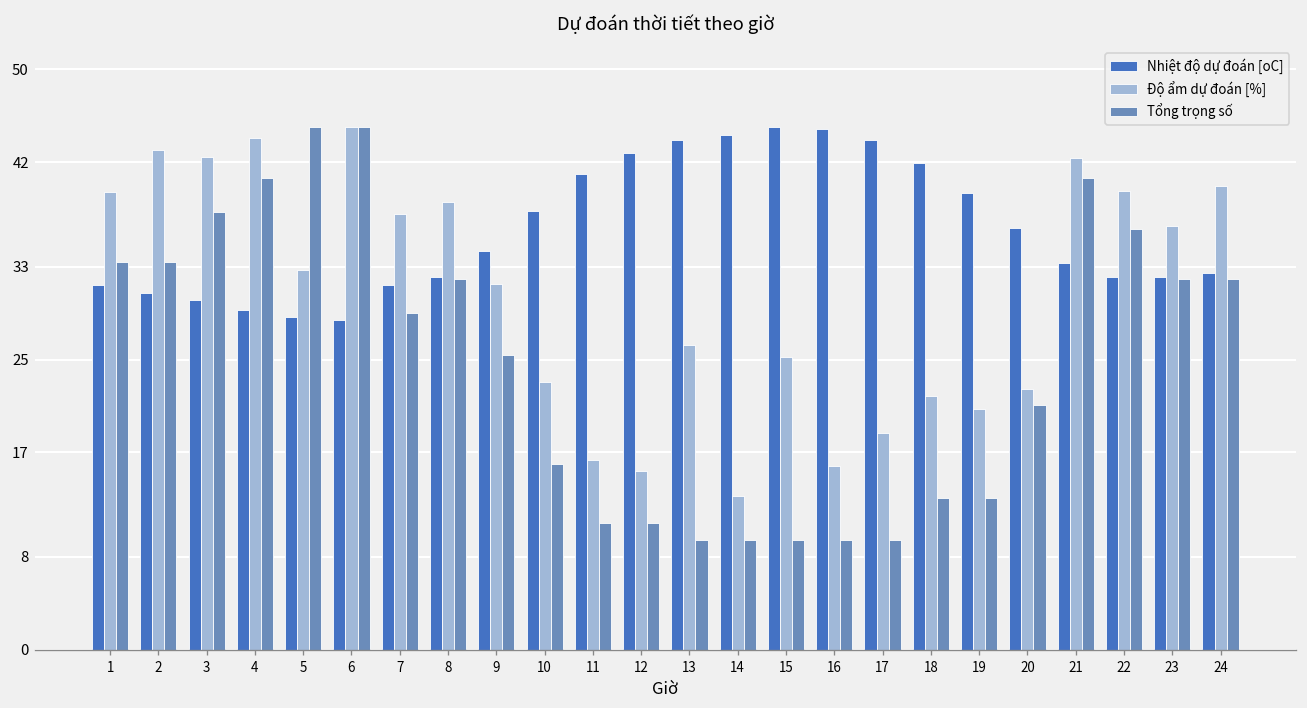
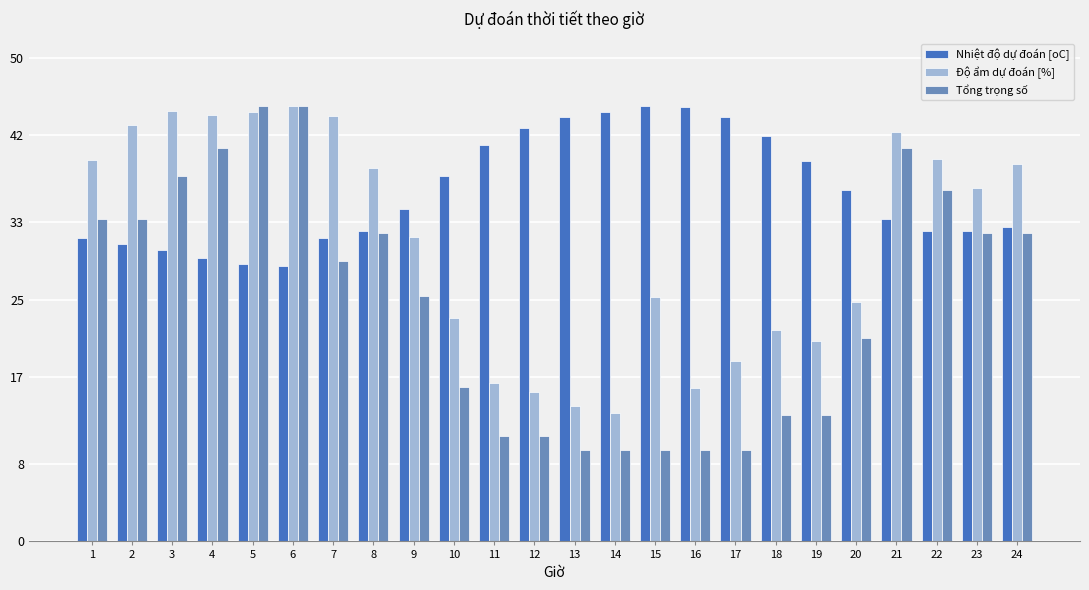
Độ ẩm dự đoán [%], 3: 42 -> 44
Độ ẩm dự đoán [%], 5: 33 -> 44
Độ ẩm dự đoán [%], 7: 38 -> 44
Độ ẩm dự đoán [%], 13: 26 -> 14
Độ ẩm dự đoán [%], 20: 22 -> 25
Độ ẩm dự đoán [%], 24: 40 -> 39
